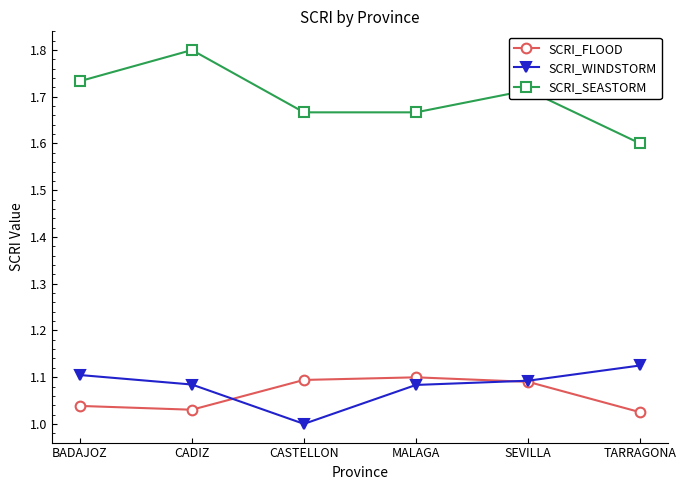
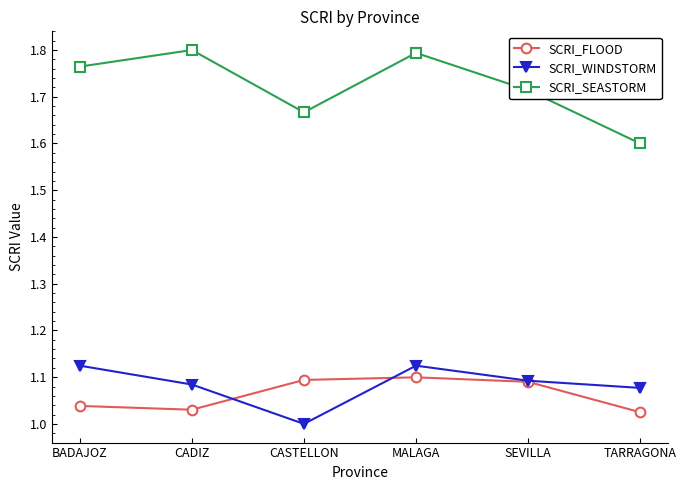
SCRI_WINDSTORM, BADAJOZ: 1.10 -> 1.12
SCRI_SEASTORM, BADAJOZ: 1.73 -> 1.76
SCRI_WINDSTORM, MALAGA: 1.08 -> 1.12
SCRI_SEASTORM, MALAGA: 1.67 -> 1.79
SCRI_WINDSTORM, TARRAGONA: 1.13 -> 1.08
